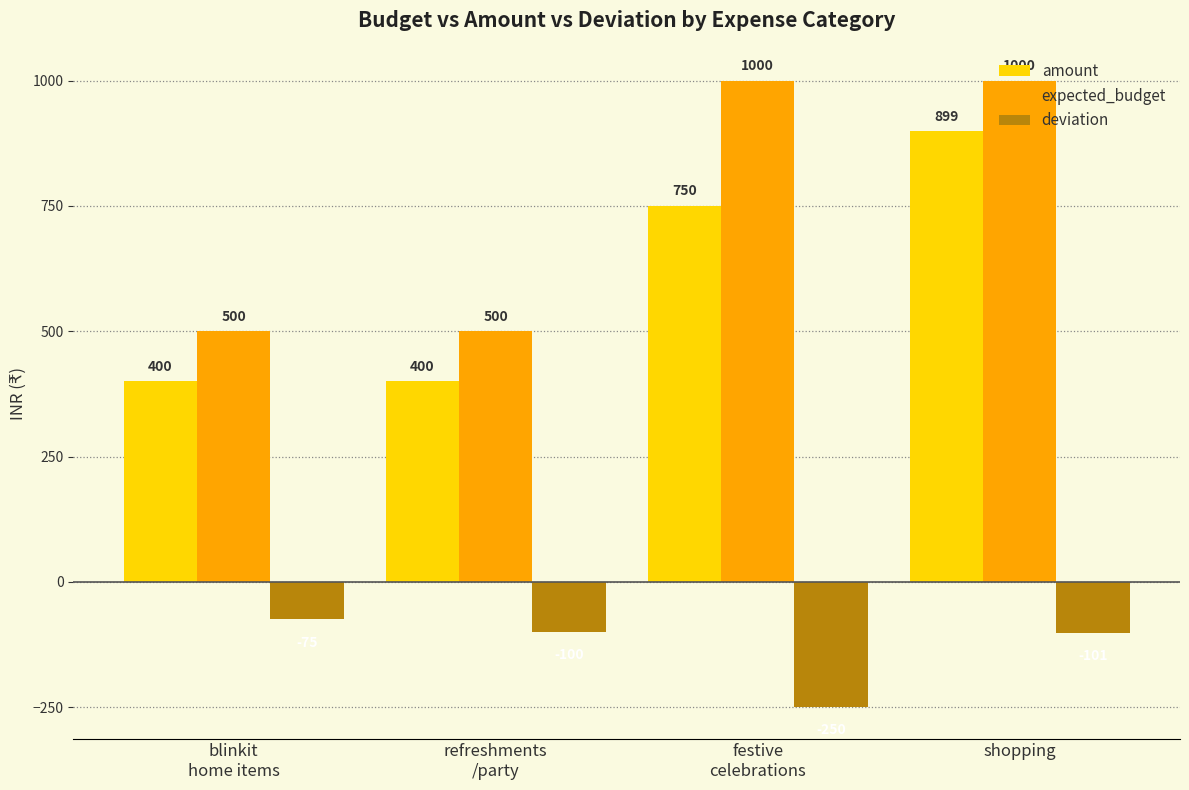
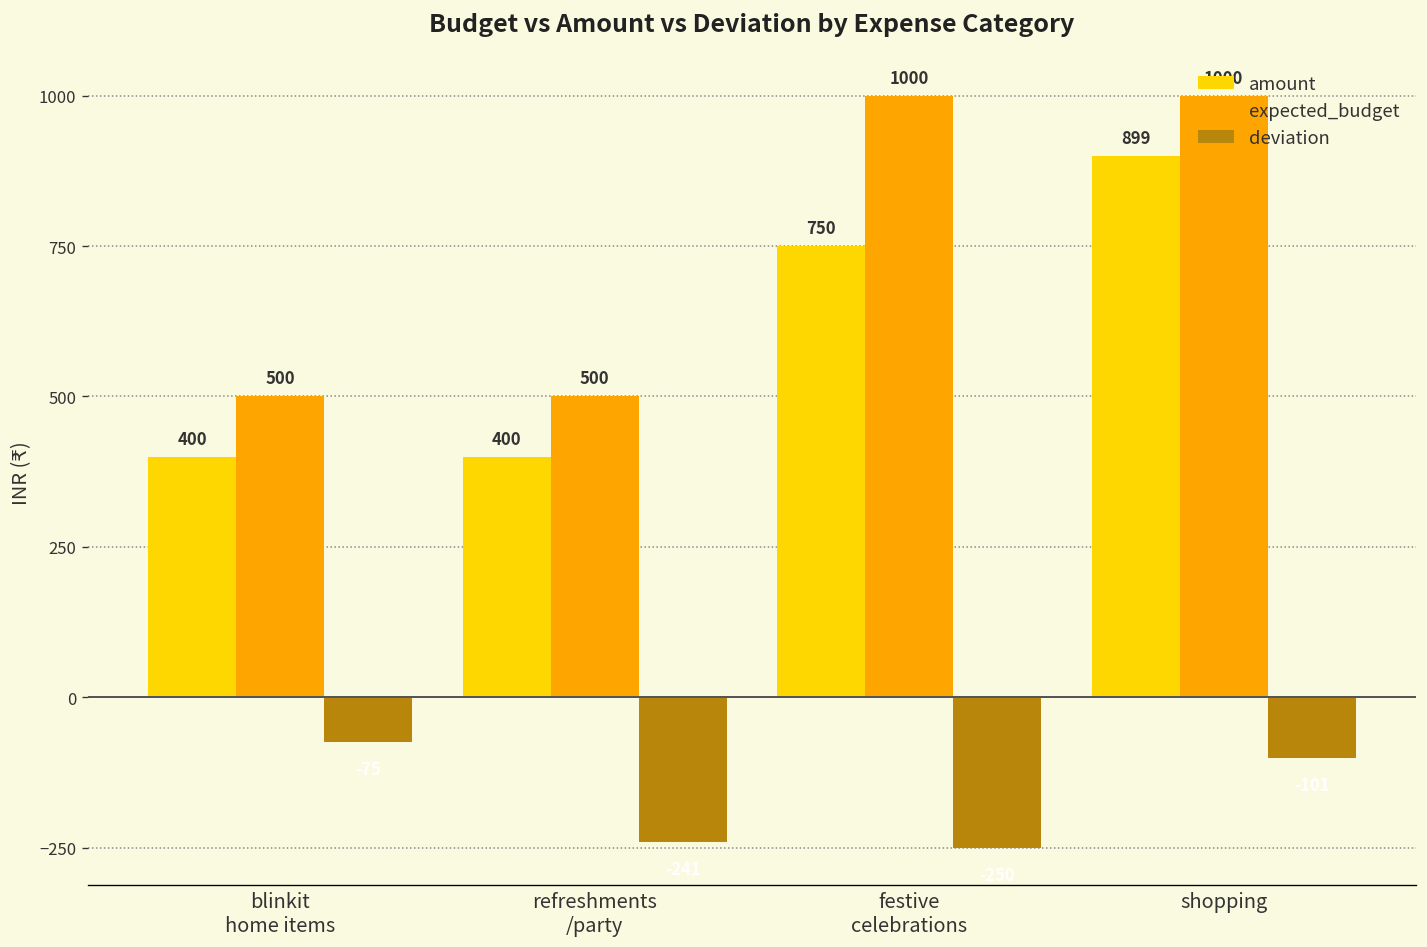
deviation, refreshments /party: -100 -> -240
